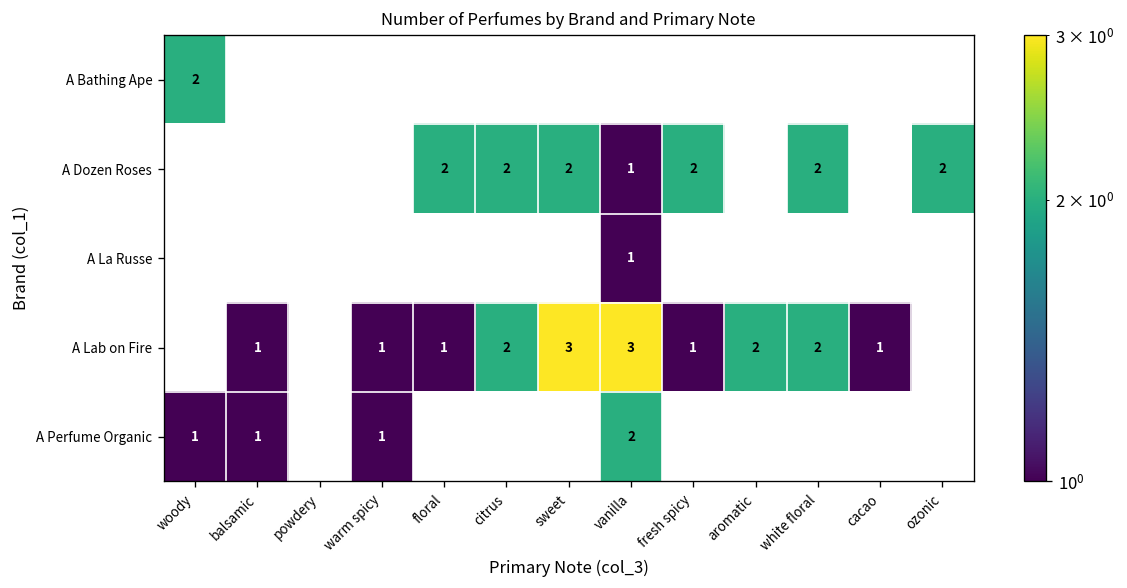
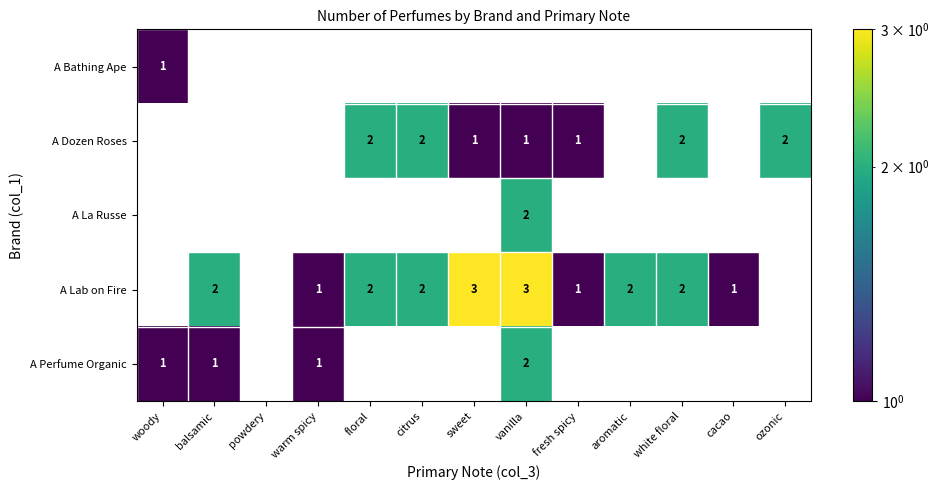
A Bathing Ape, woody: 2 -> 1
A Dozen Roses, sweet: 2 -> 1
A Dozen Roses, fresh spicy: 2 -> 1
A La Russe, vanilla: 1 -> 2
A Lab on Fire, balsamic: 1 -> 2
A Lab on Fire, floral: 1 -> 2
